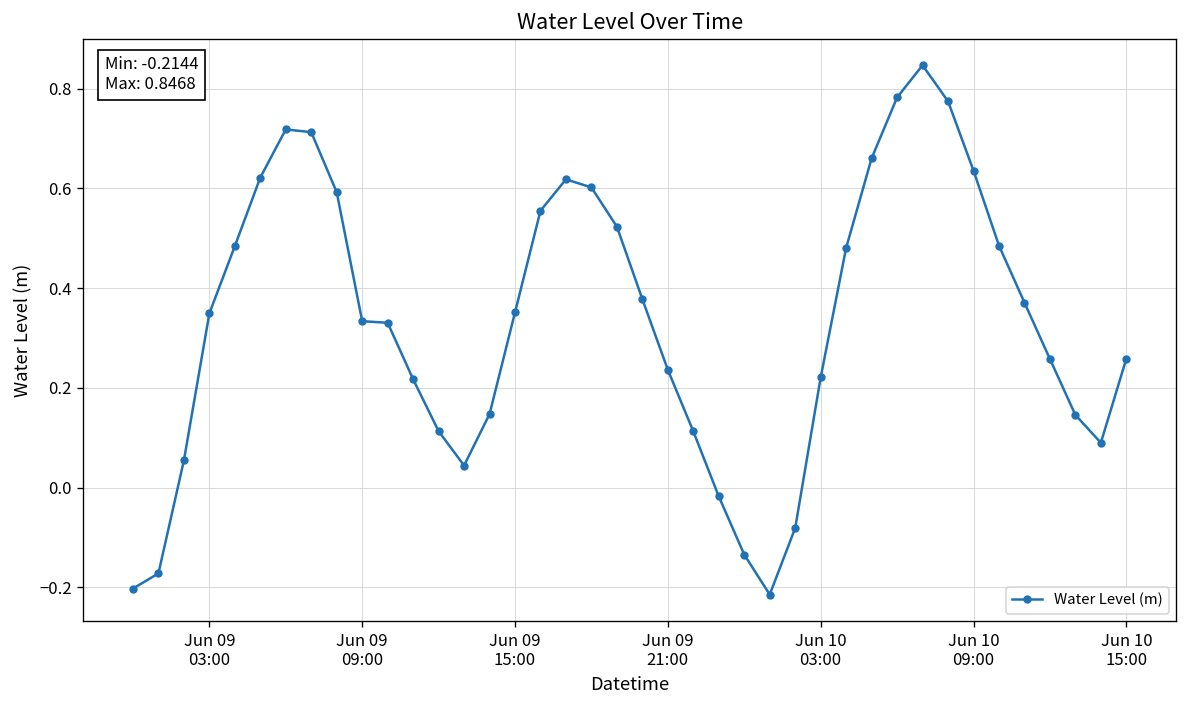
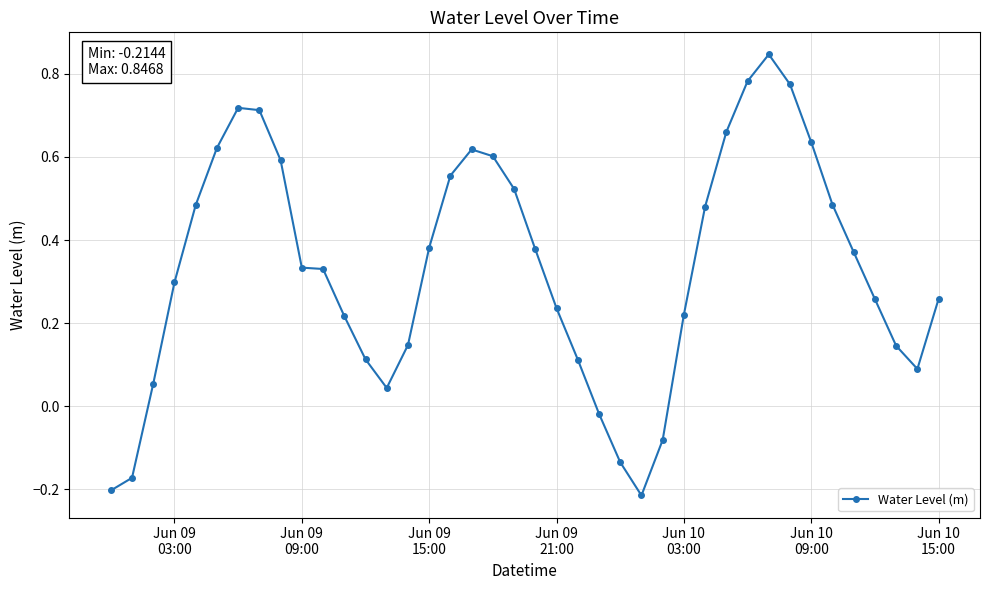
Jun 09 03:00: 0.35 -> 0.30
Jun 09 15:00: 0.35 -> 0.38
